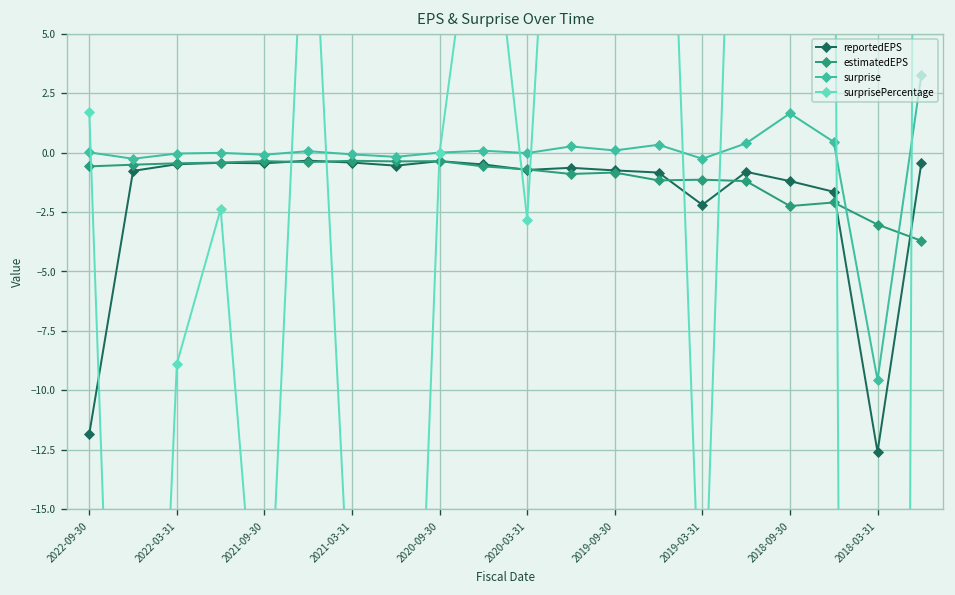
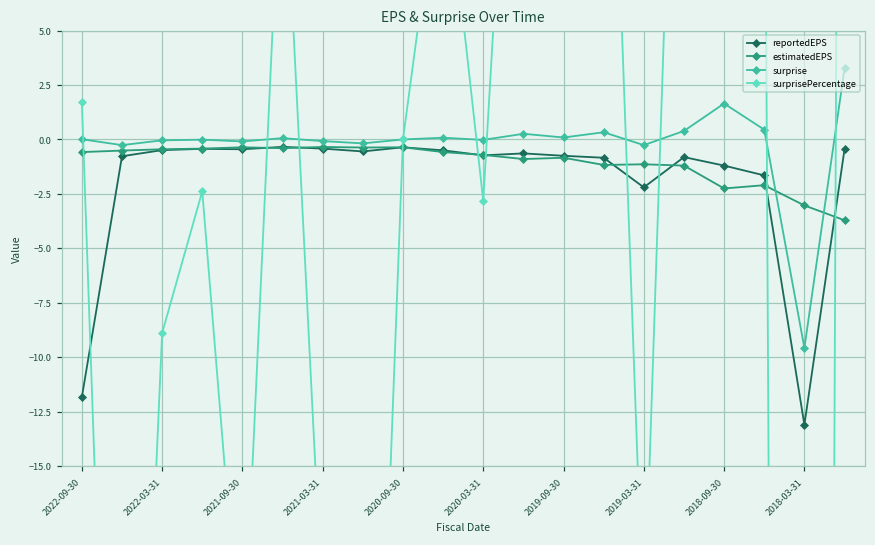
reportedEPS, 2018-03-31: -12.6 -> -13.1
